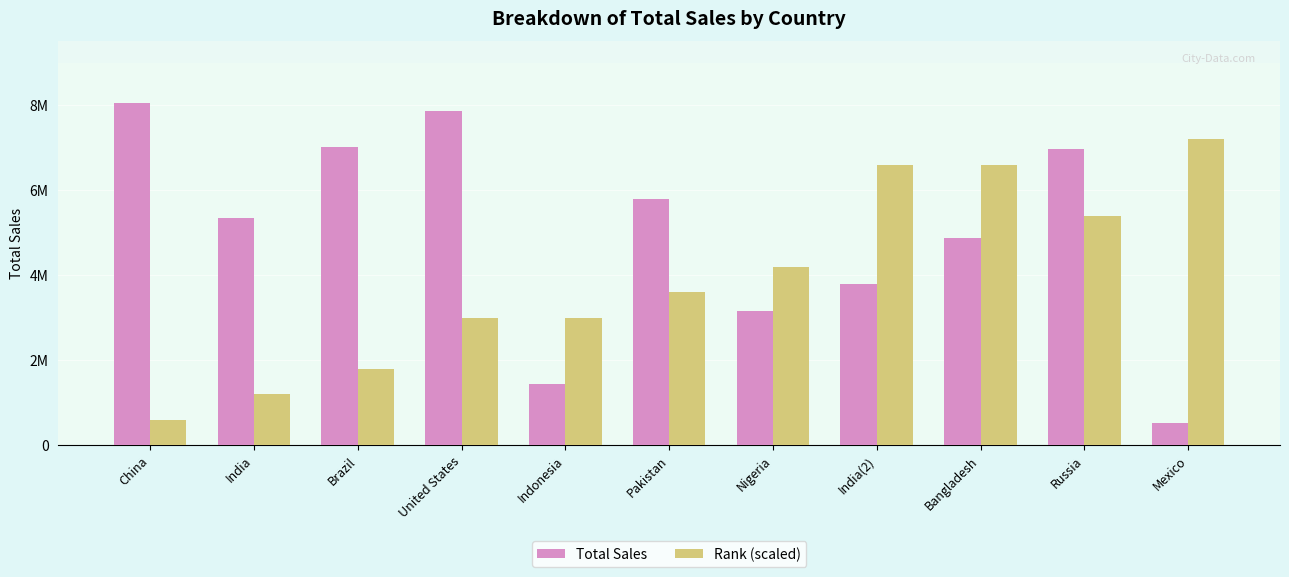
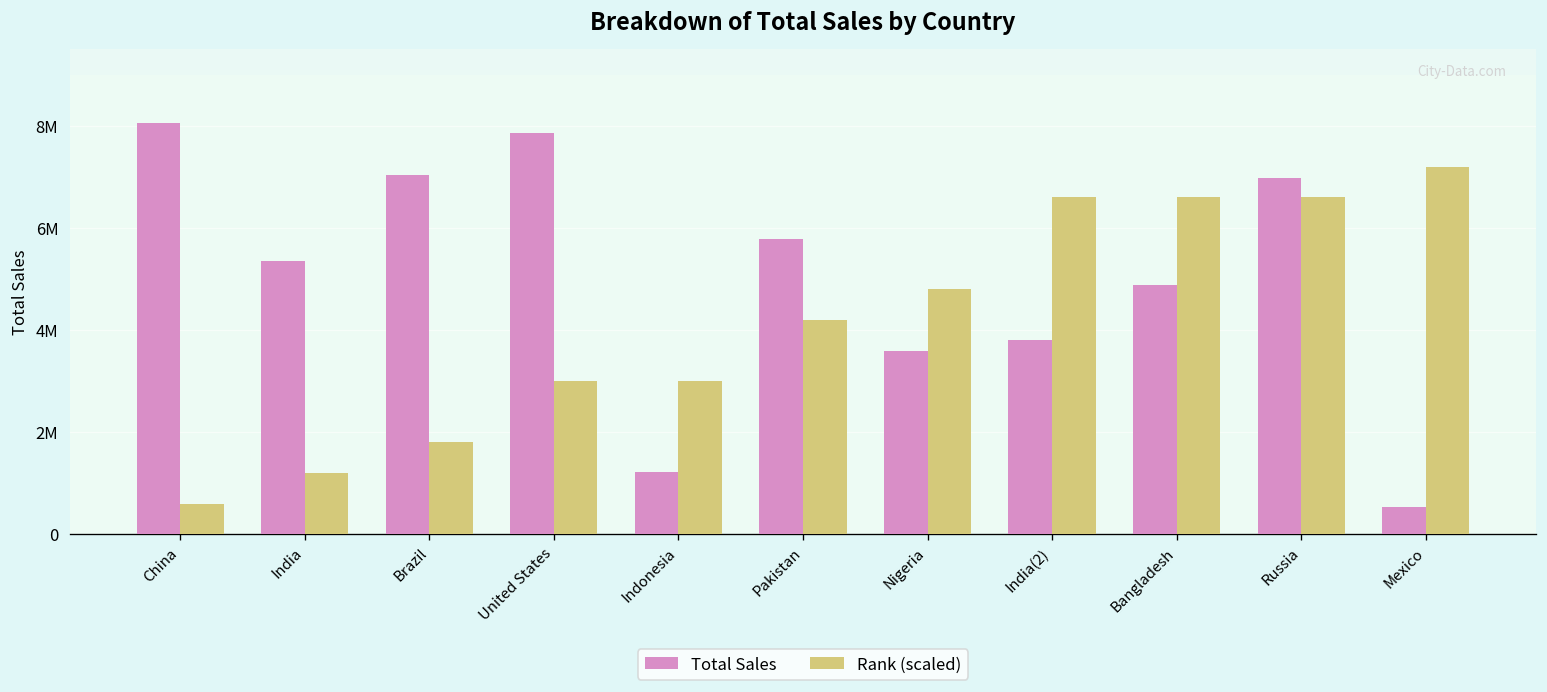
Total Sales, Indonesia: 1400000 -> 1200000
Rank (scaled), Pakistan: 3600000 -> 4200000
Total Sales, Nigeria: 3200000 -> 3600000
Rank (scaled), Nigeria: 4200000 -> 4800000
Rank (scaled), Russia: 5400000 -> 6600000
